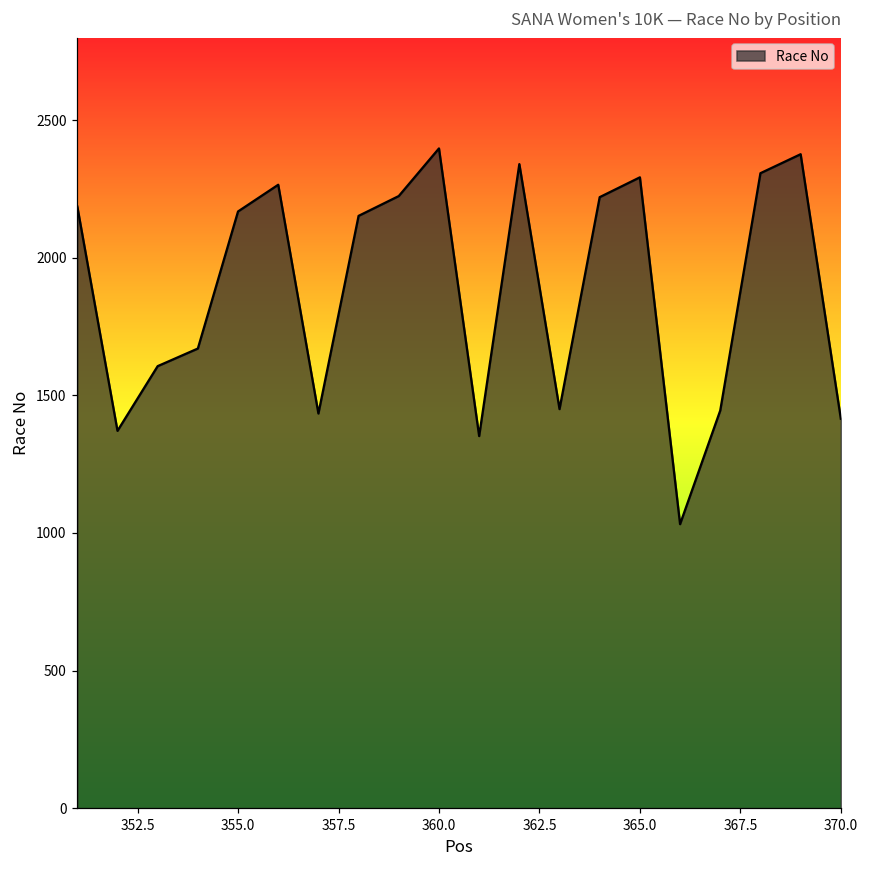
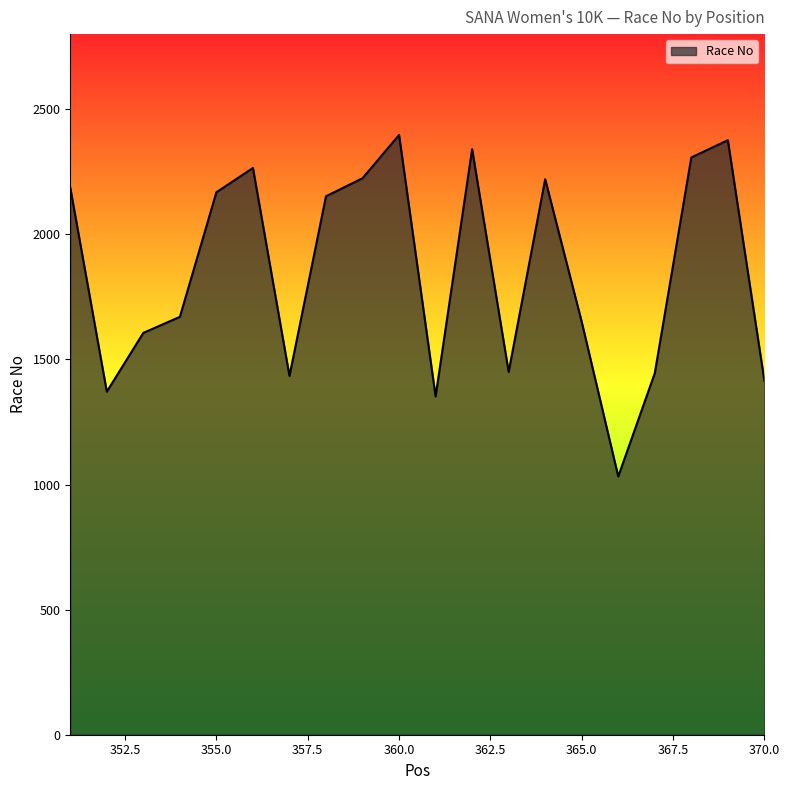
365.0: 2290 -> 1650
